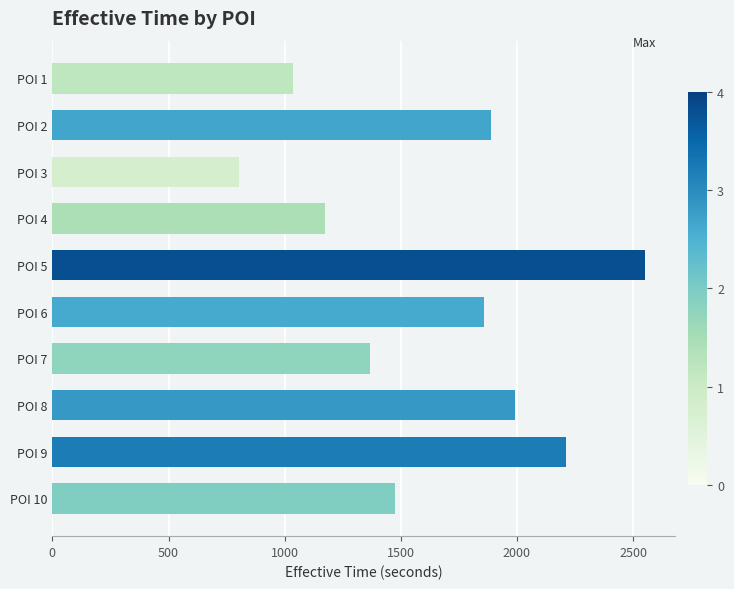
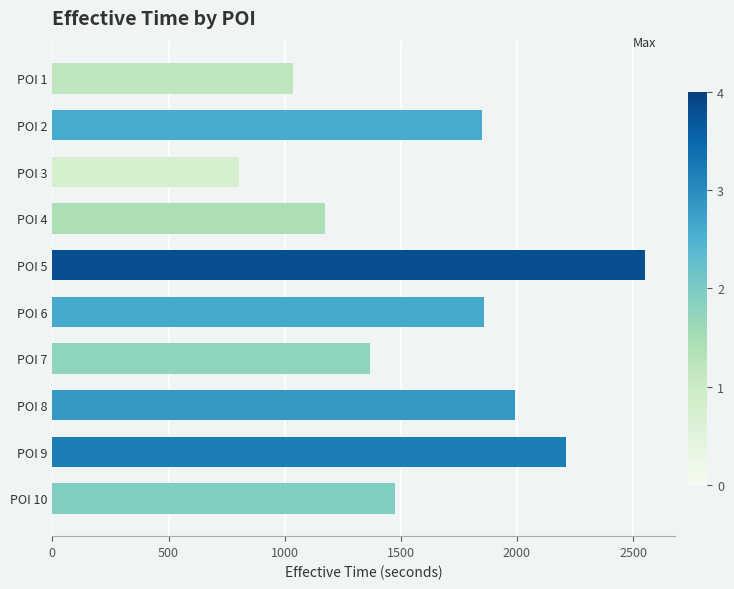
POI 2: 1890 -> 1850
